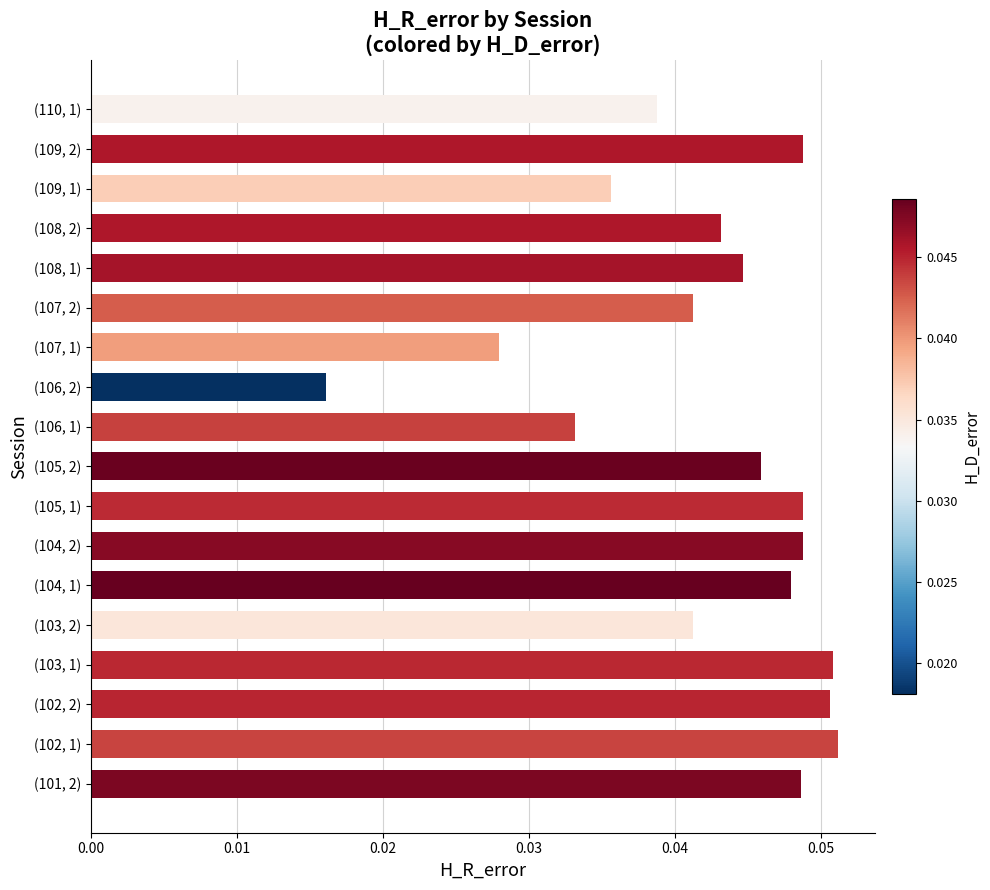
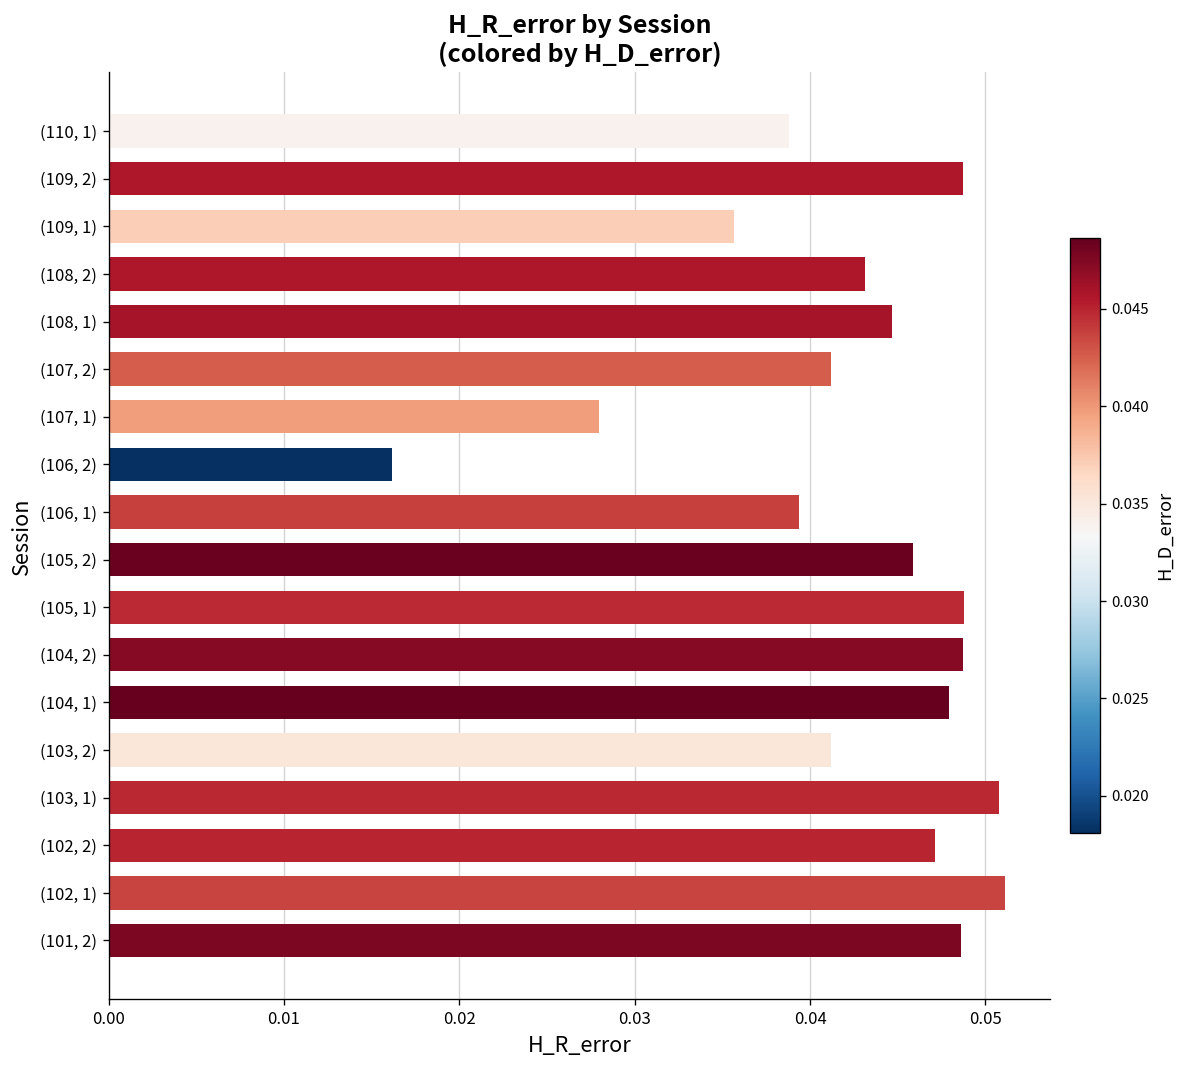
(106, 1): 0.0331 -> 0.0394
(102, 2): 0.0506 -> 0.0471
